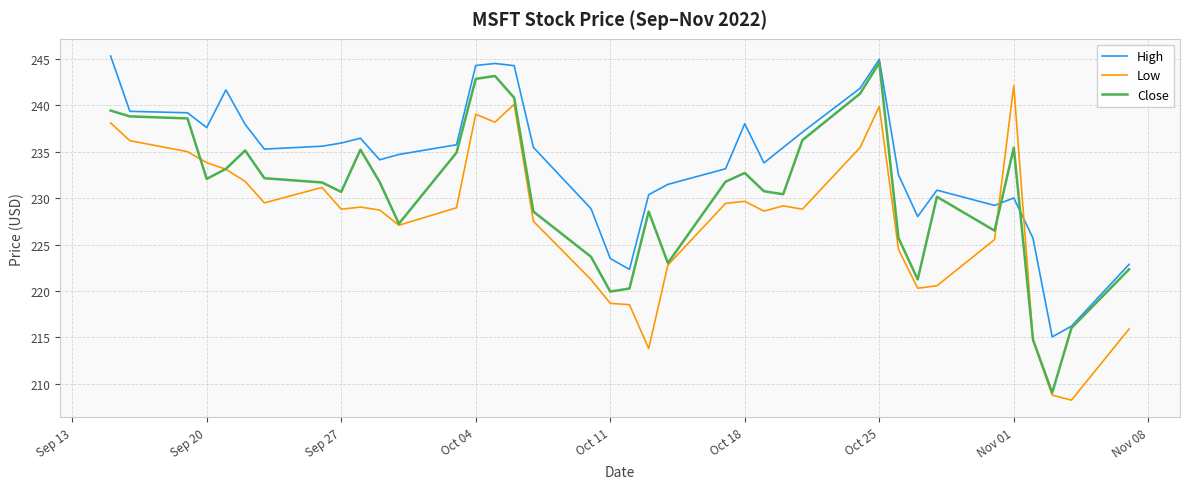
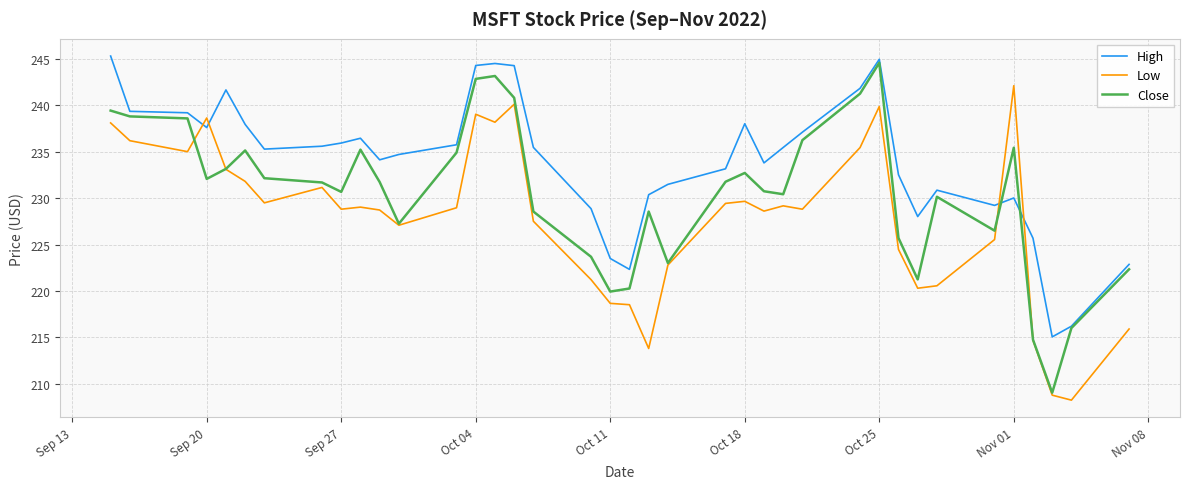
Low, Sep 20: 234 -> 239
